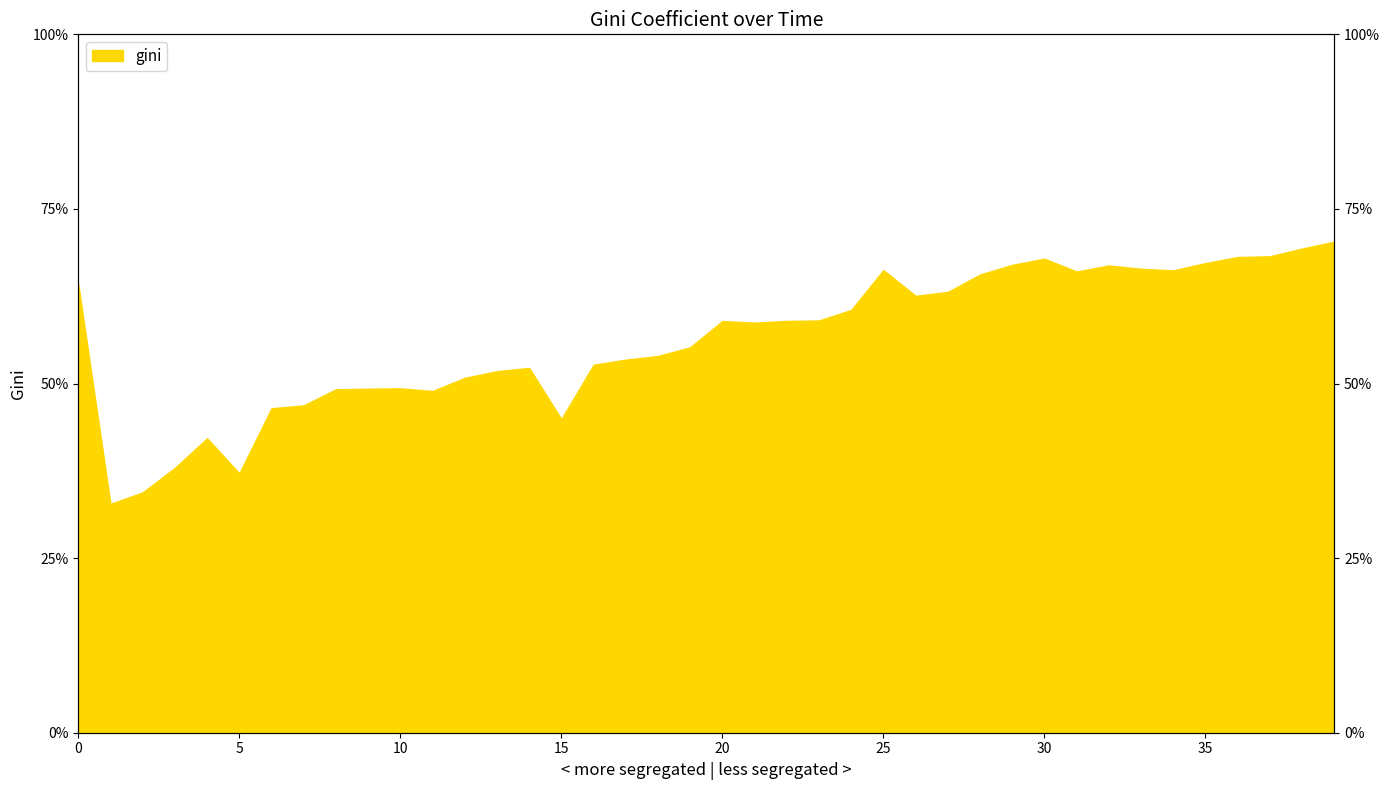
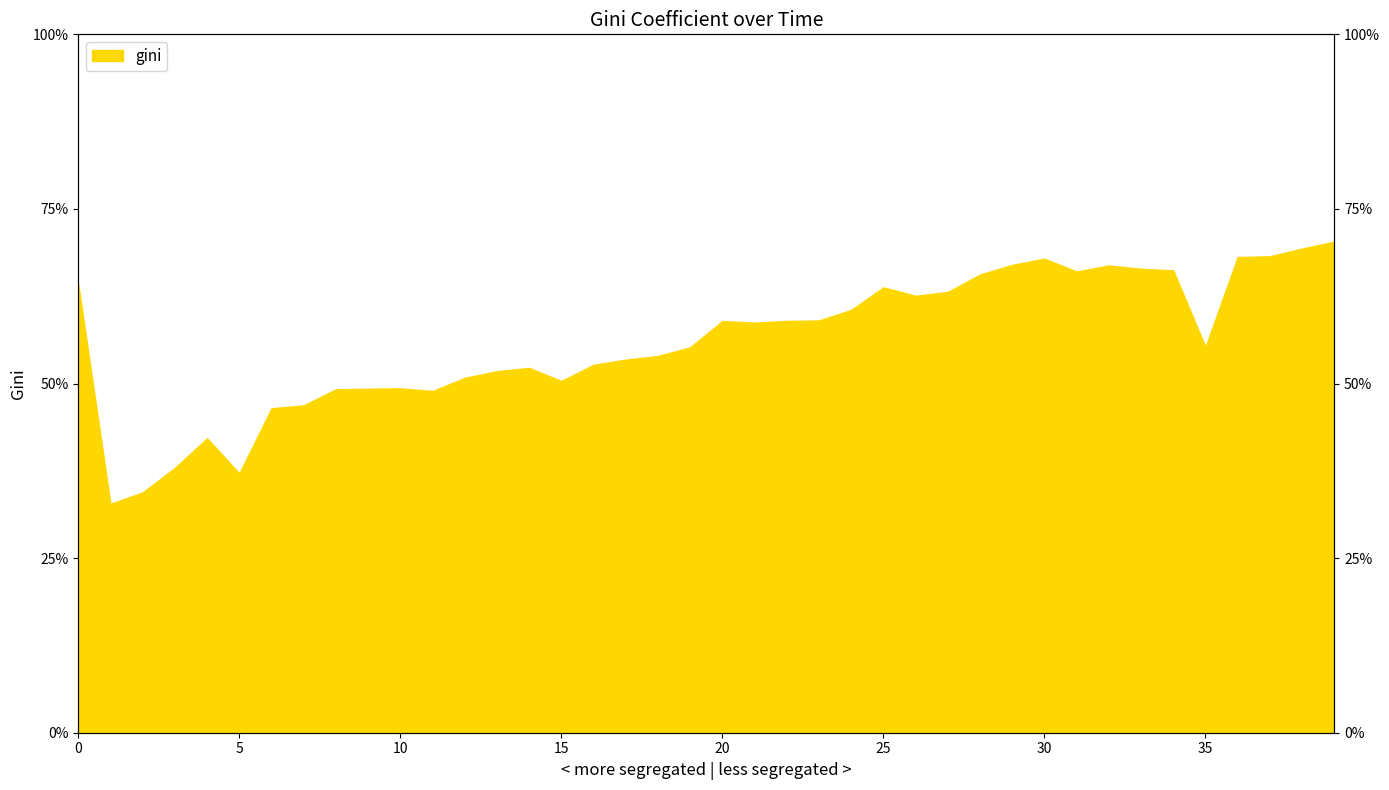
15: 45% -> 50%
25: 66% -> 64%
35: 67% -> 55%
